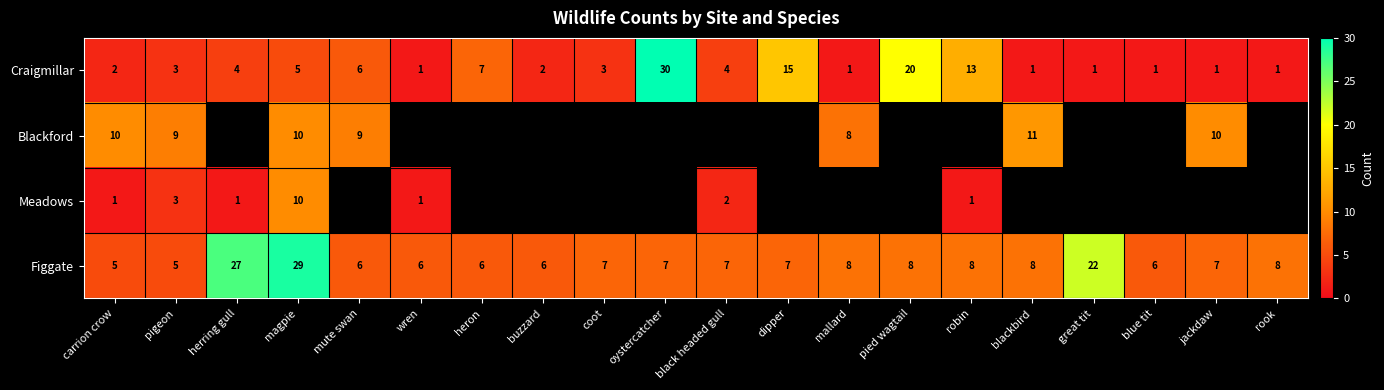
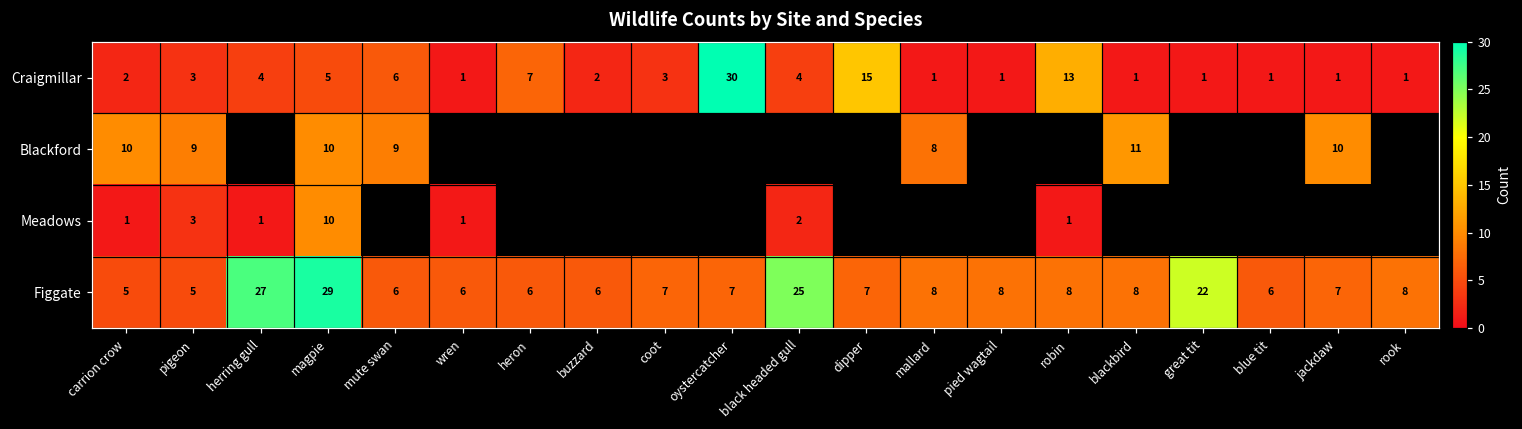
Craigmillar, pied wagtail: 20 -> 1
Figgate, black headed gull: 7 -> 25
